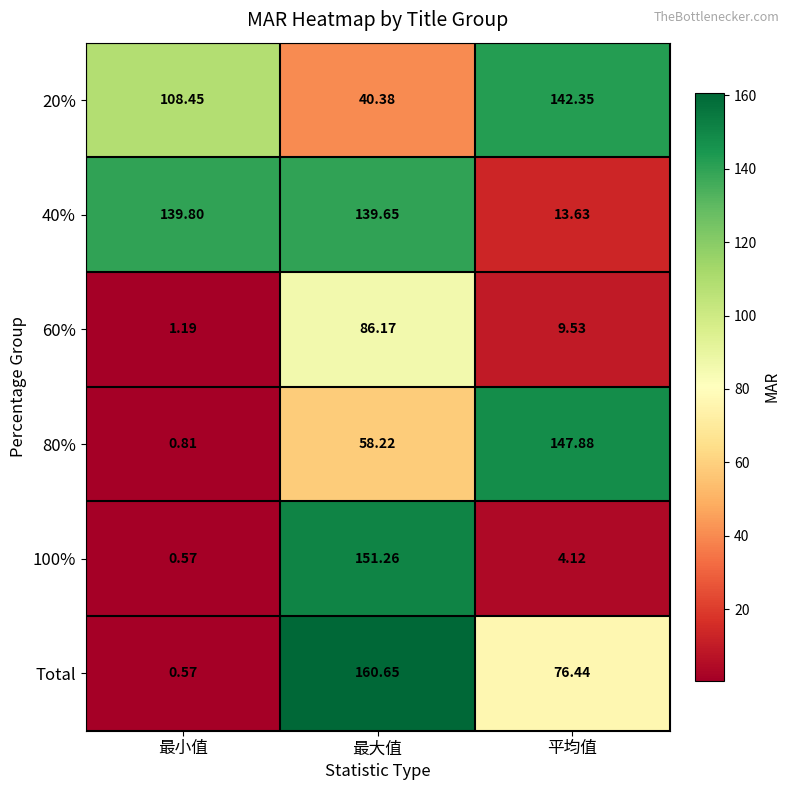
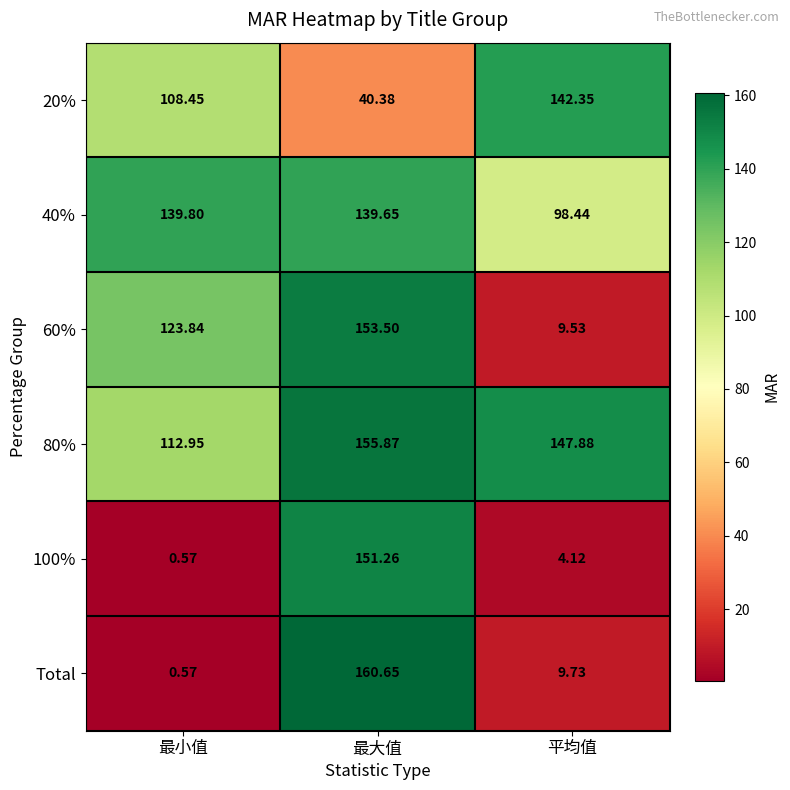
40%, 平均值: 13.63 -> 98.44
60%, 最小值: 1.19 -> 123.84
60%, 最大值: 86.17 -> 153.50
80%, 最小值: 0.81 -> 112.95
80%, 最大值: 58.22 -> 155.87
Total, 平均值: 76.44 -> 9.73
